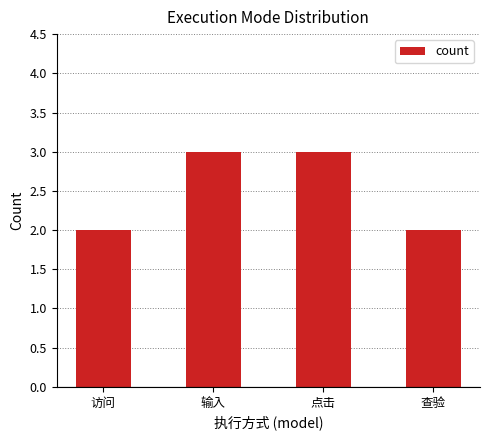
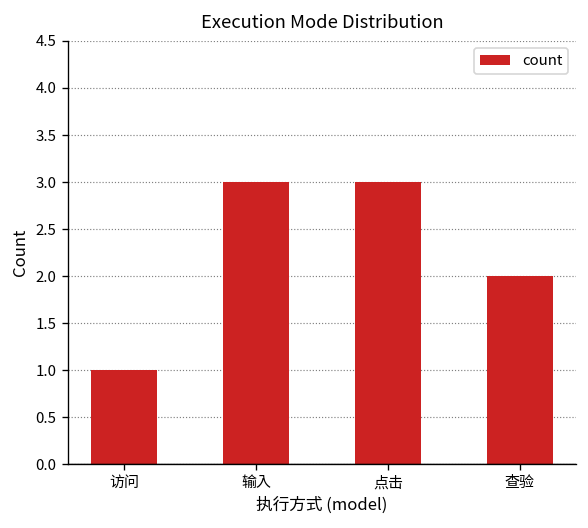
访问: 2 -> 1
